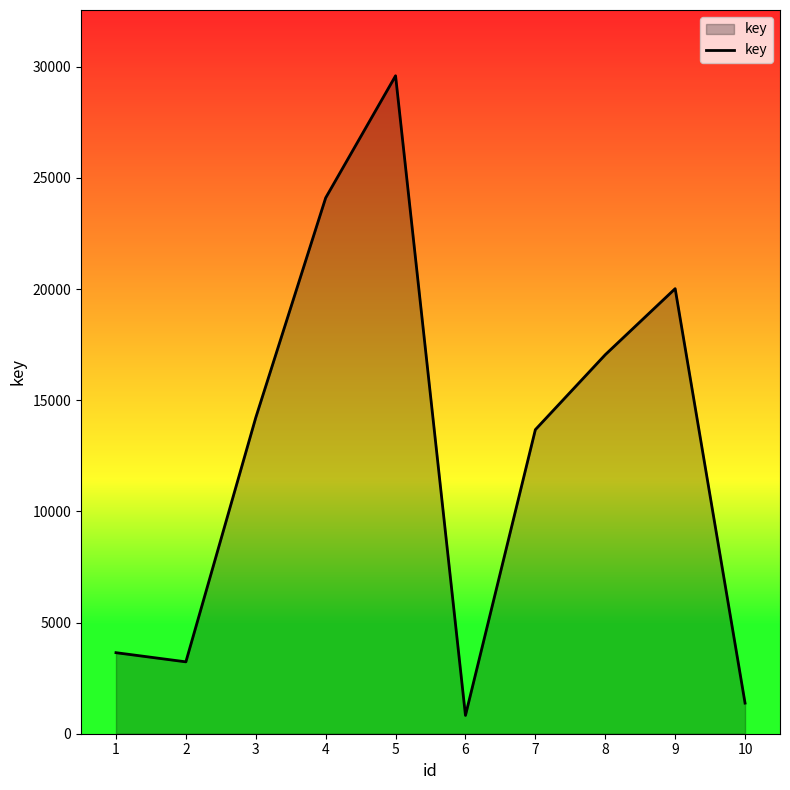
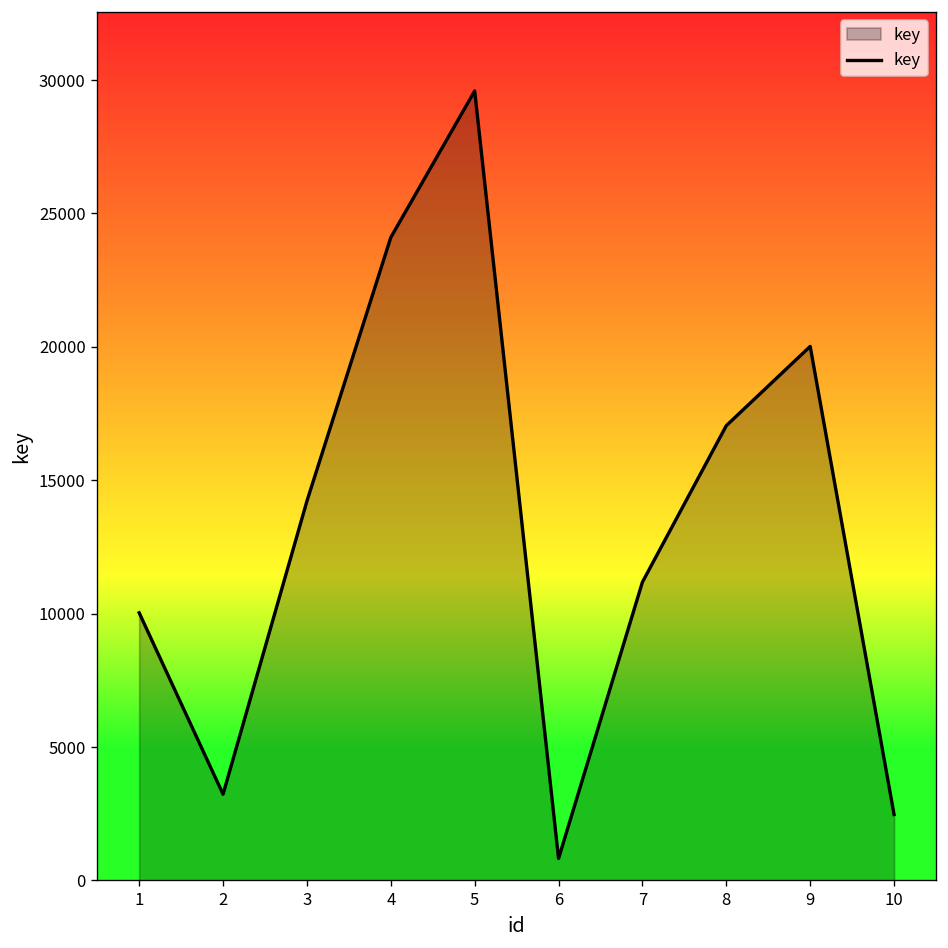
1: 3600 -> 10000
7: 13700 -> 11200
10: 1400 -> 2500
